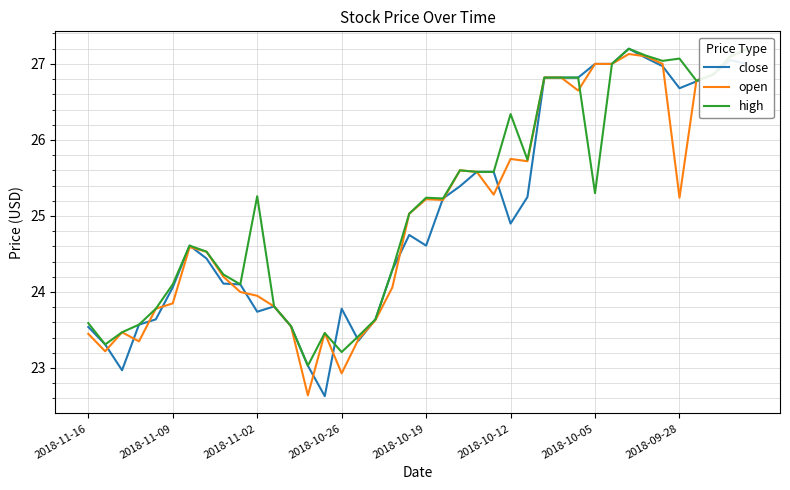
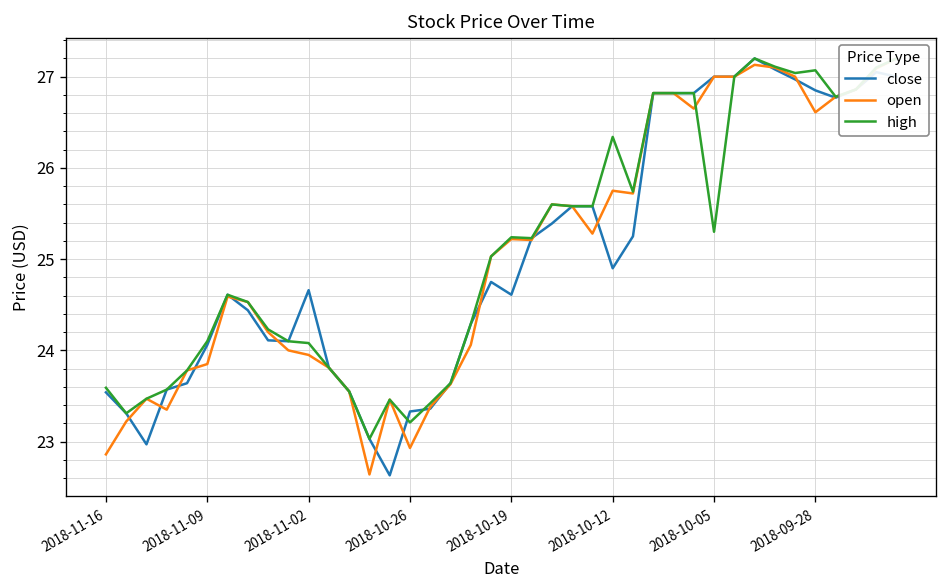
open, 2018-11-16: 23.5 -> 22.9
close, 2018-11-02: 23.7 -> 24.7
high, 2018-11-02: 25.3 -> 24.1
close, 2018-10-26: 23.8 -> 23.3
close, 2018-09-28: 26.7 -> 26.9
open, 2018-09-28: 25.2 -> 26.6
